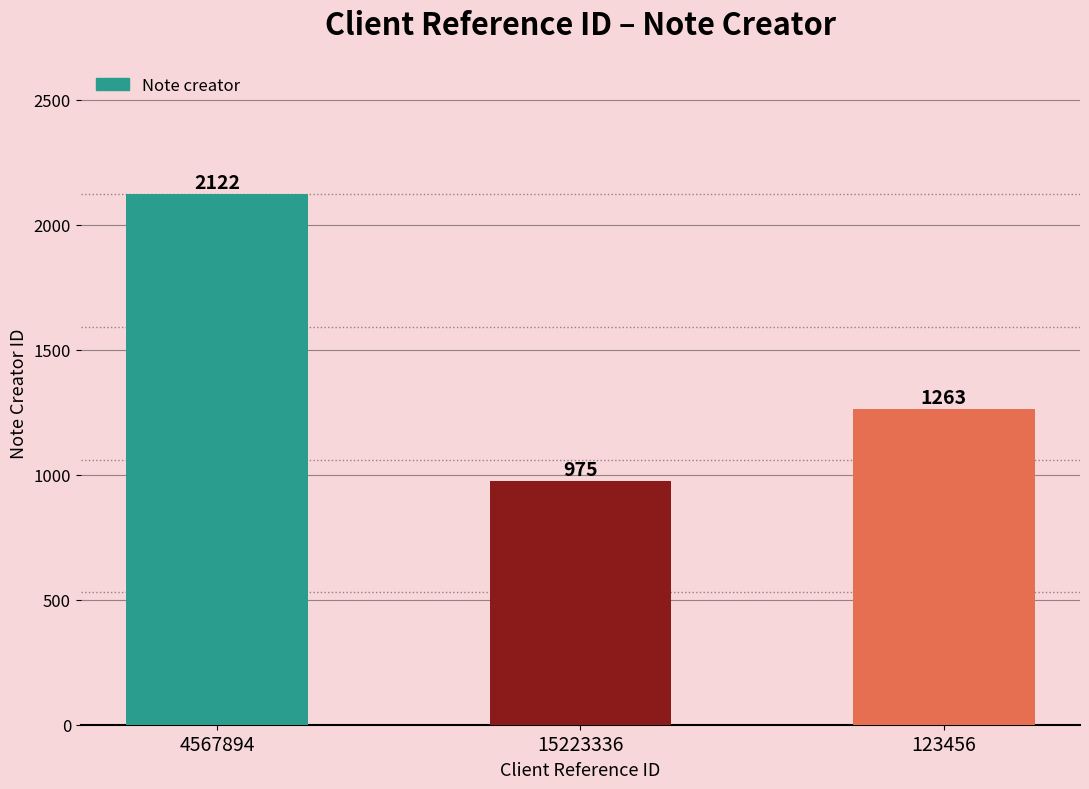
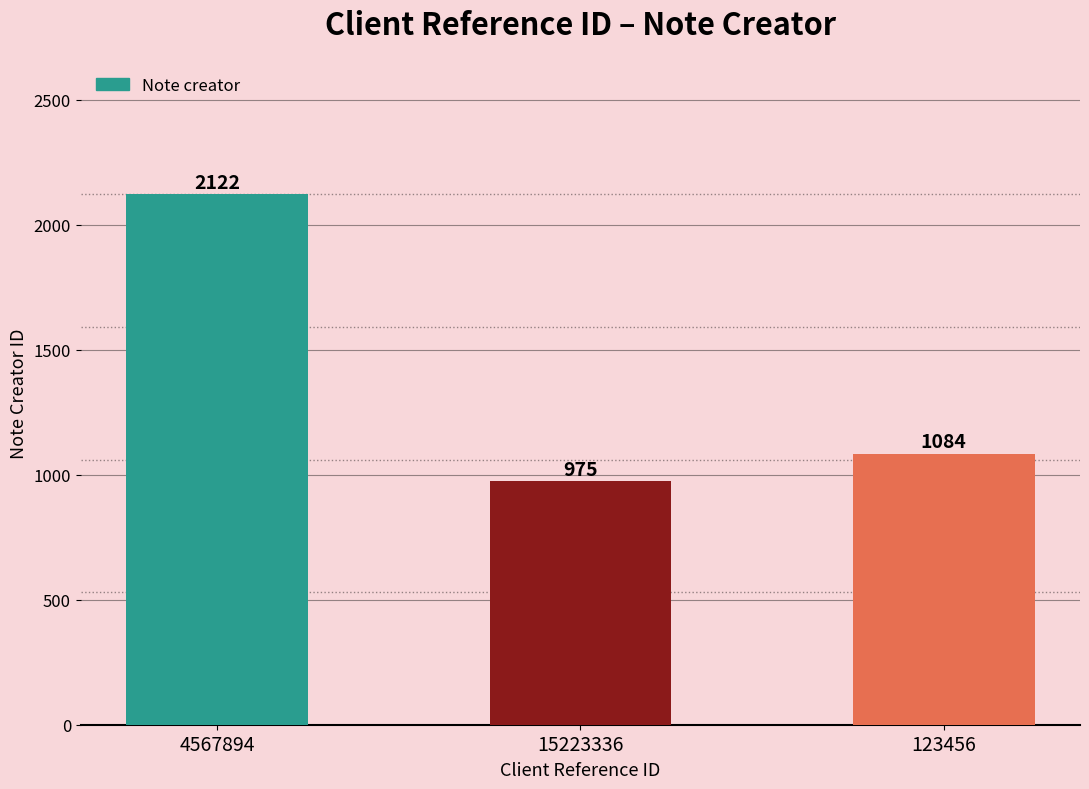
123456: 1263 -> 1084
